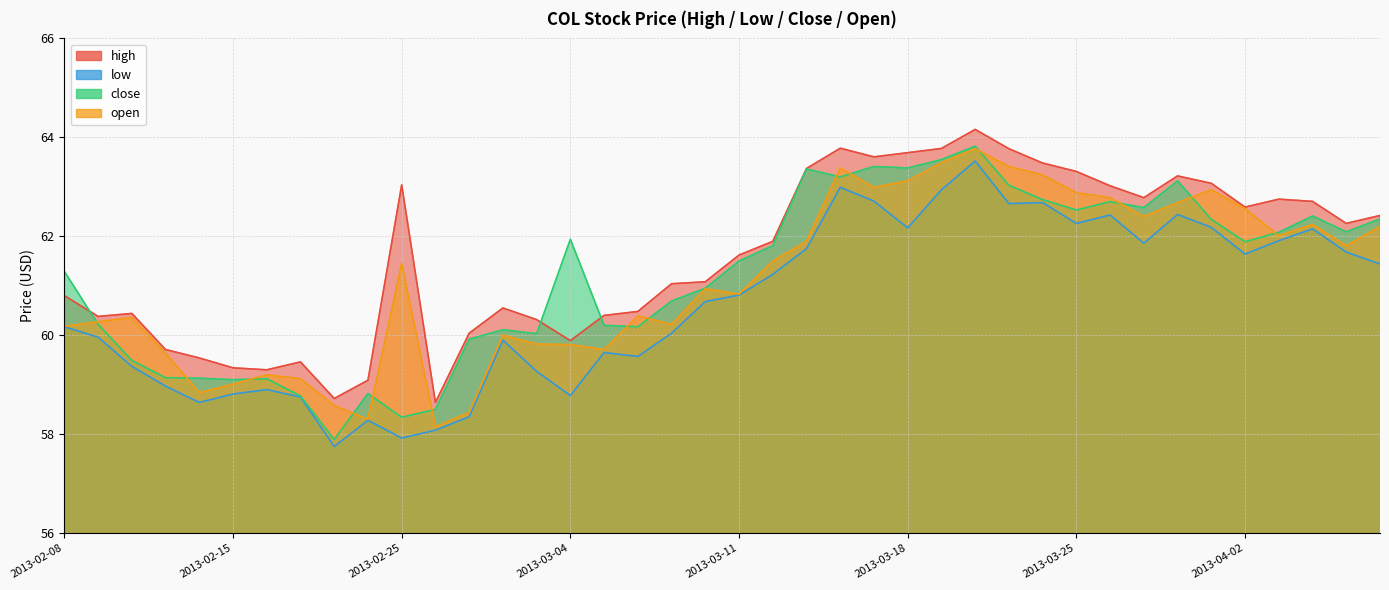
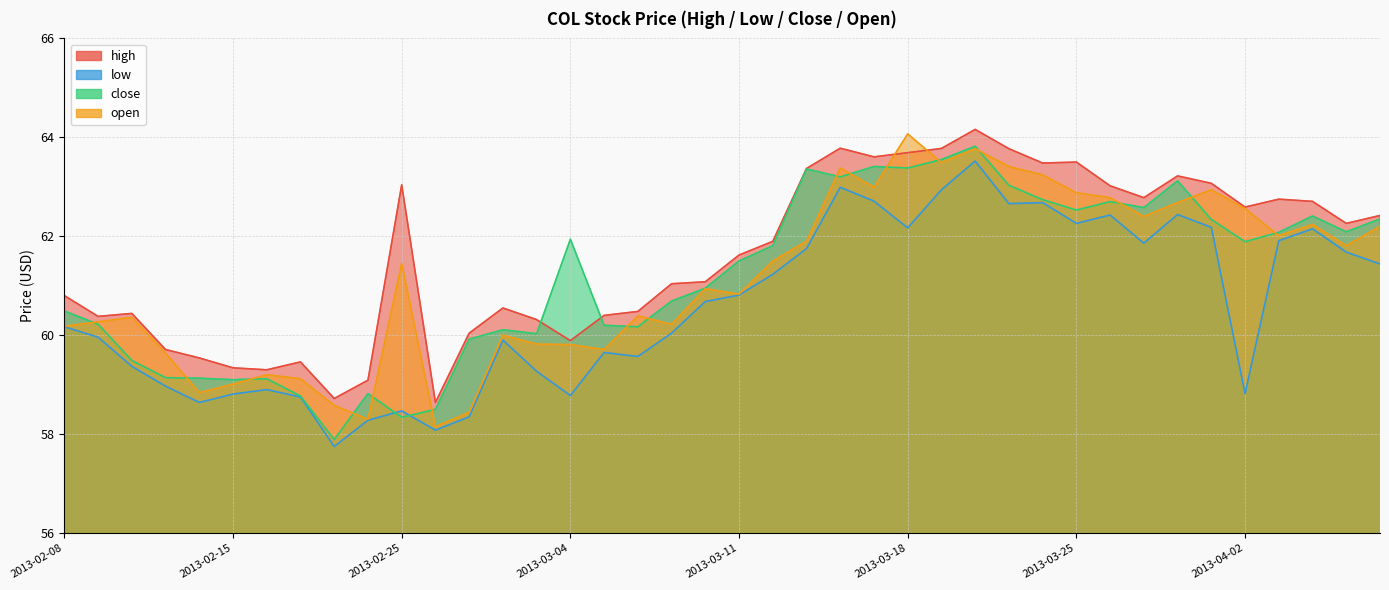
close, 2013-02-08: 61.3 -> 60.5
low, 2013-02-25: 57.9 -> 58.5
open, 2013-03-18: 63.1 -> 64.1
high, 2013-03-25: 63.3 -> 63.5
low, 2013-04-02: 61.6 -> 58.8
